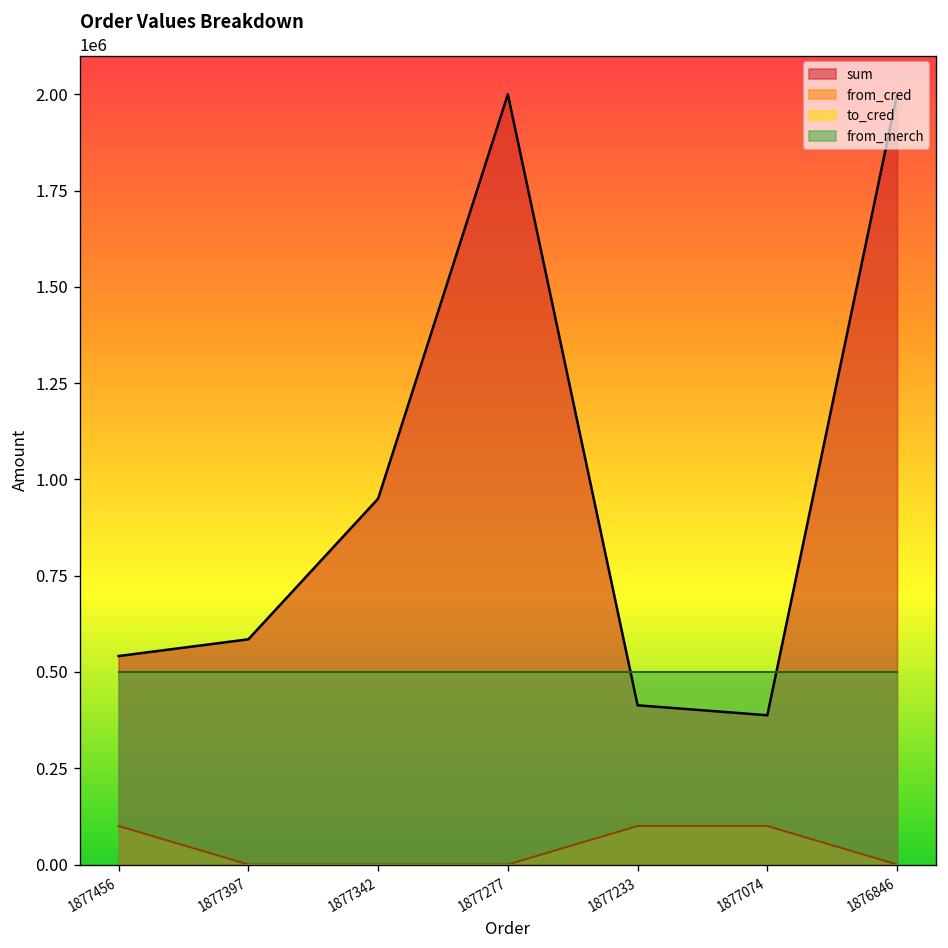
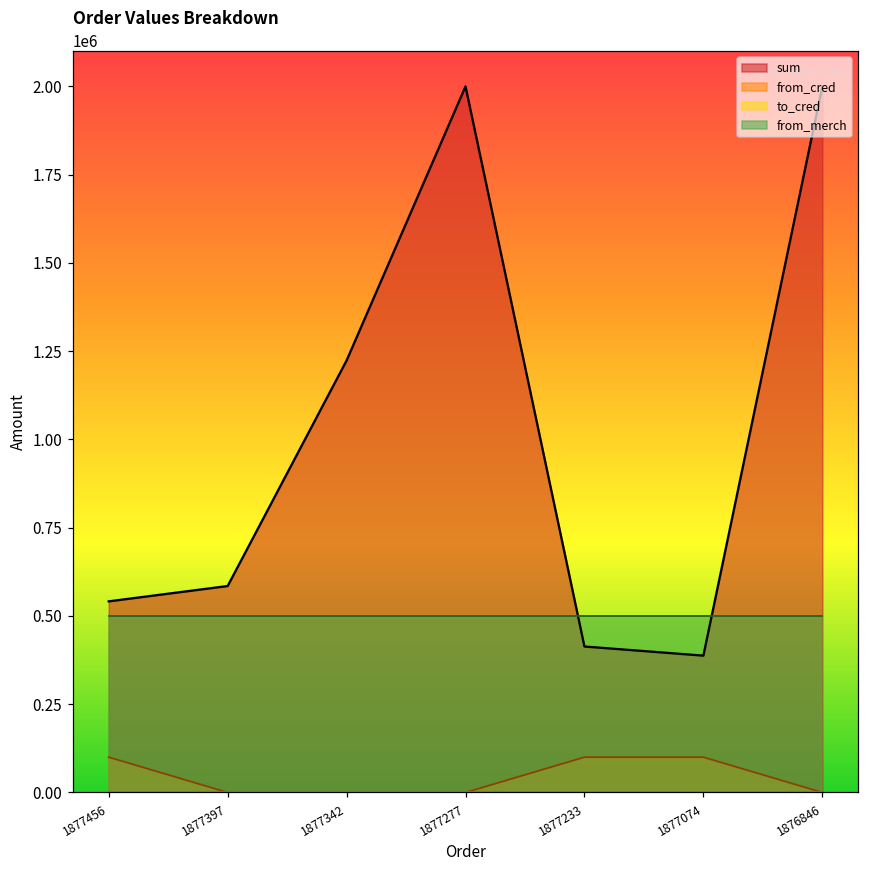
sum, 1877342: 950000 -> 1220000
